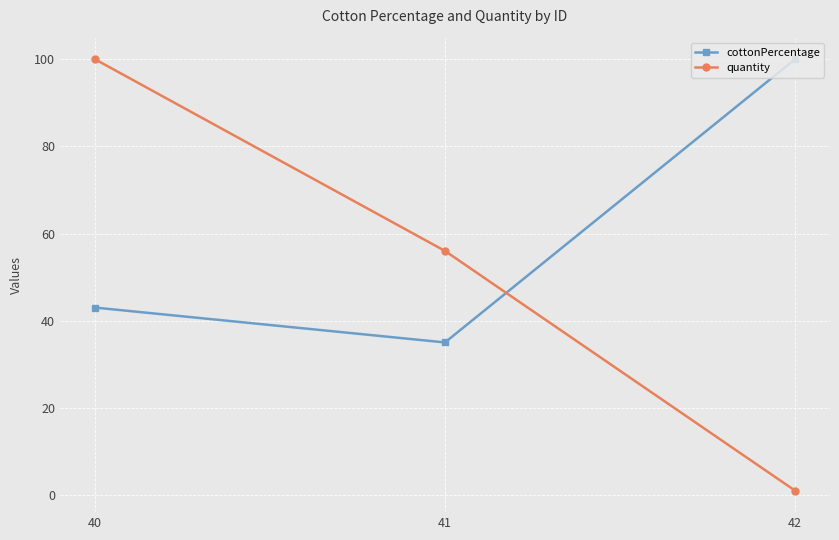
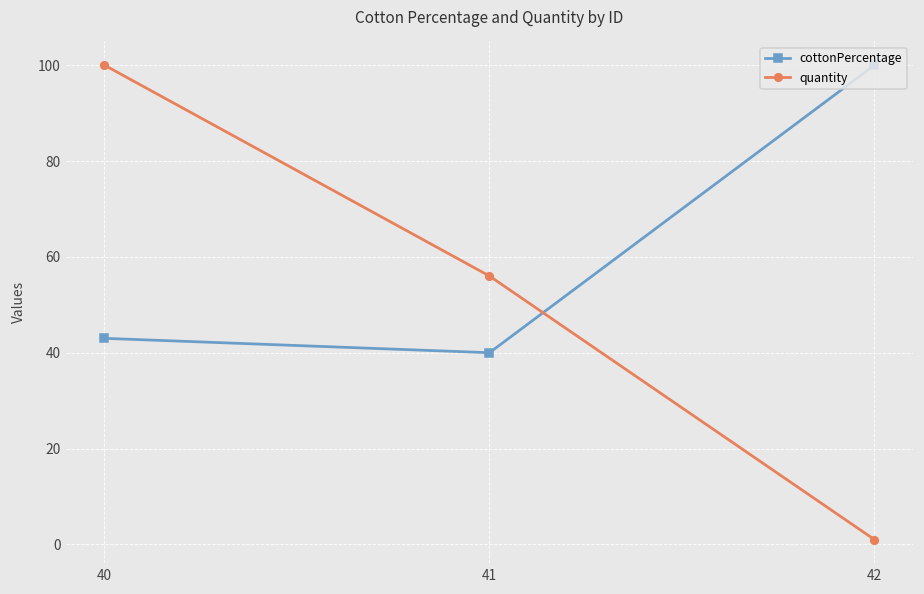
cottonPercentage, 41: 35 -> 40
